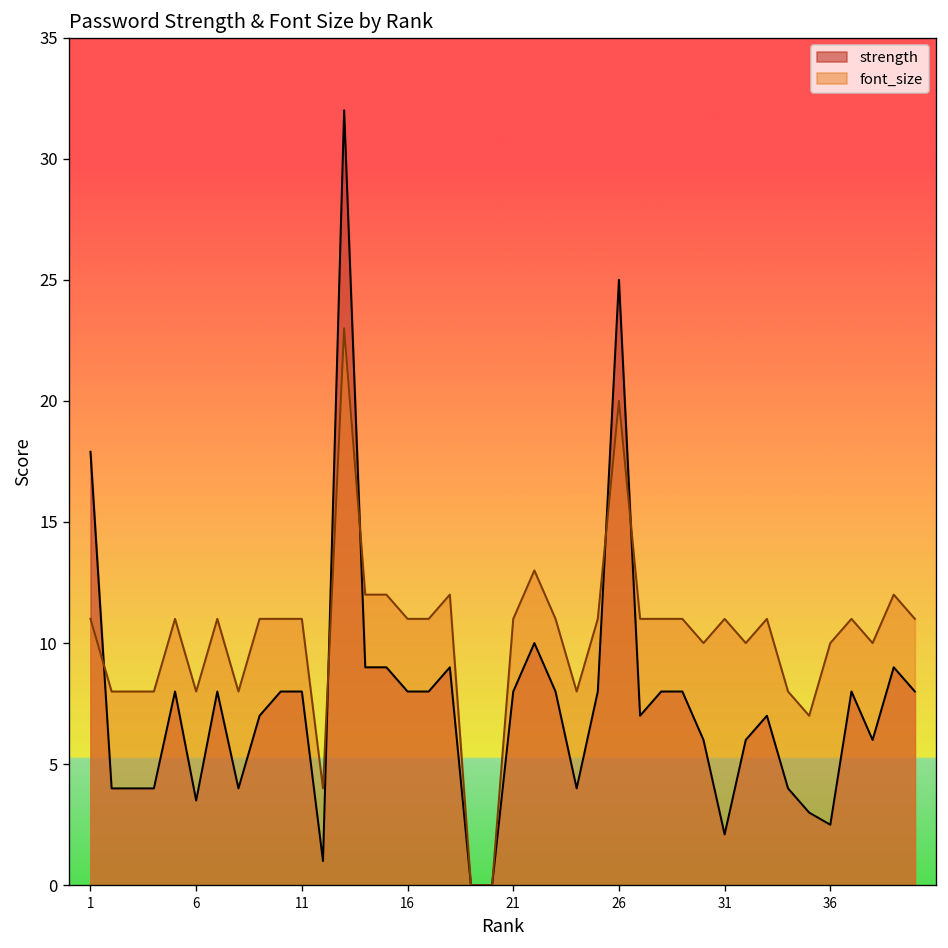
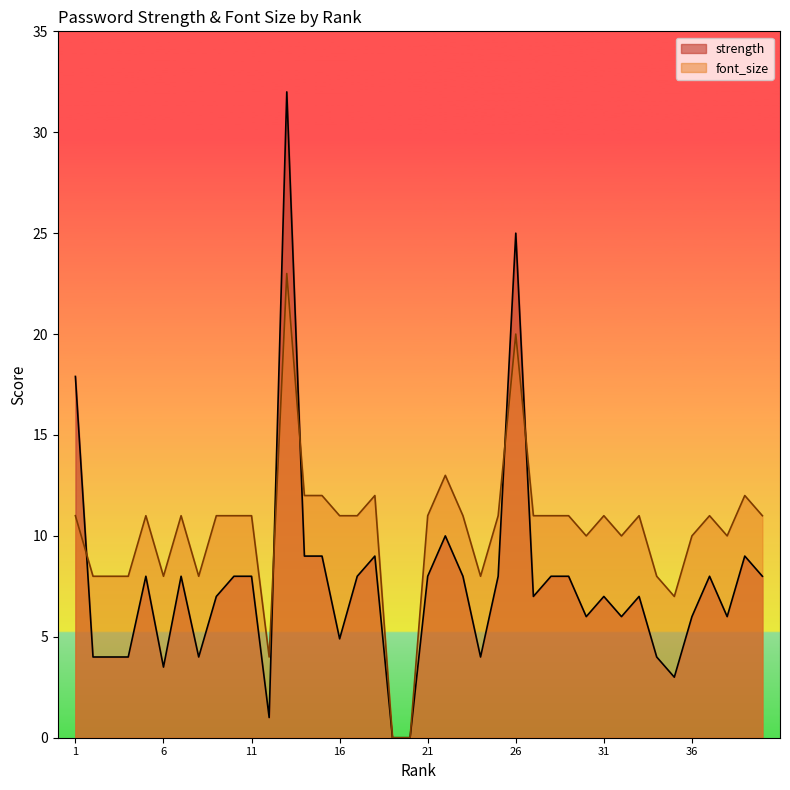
strength, 16: 8.0 -> 4.9
strength, 31: 2.1 -> 7.0
strength, 36: 2.5 -> 6.0
